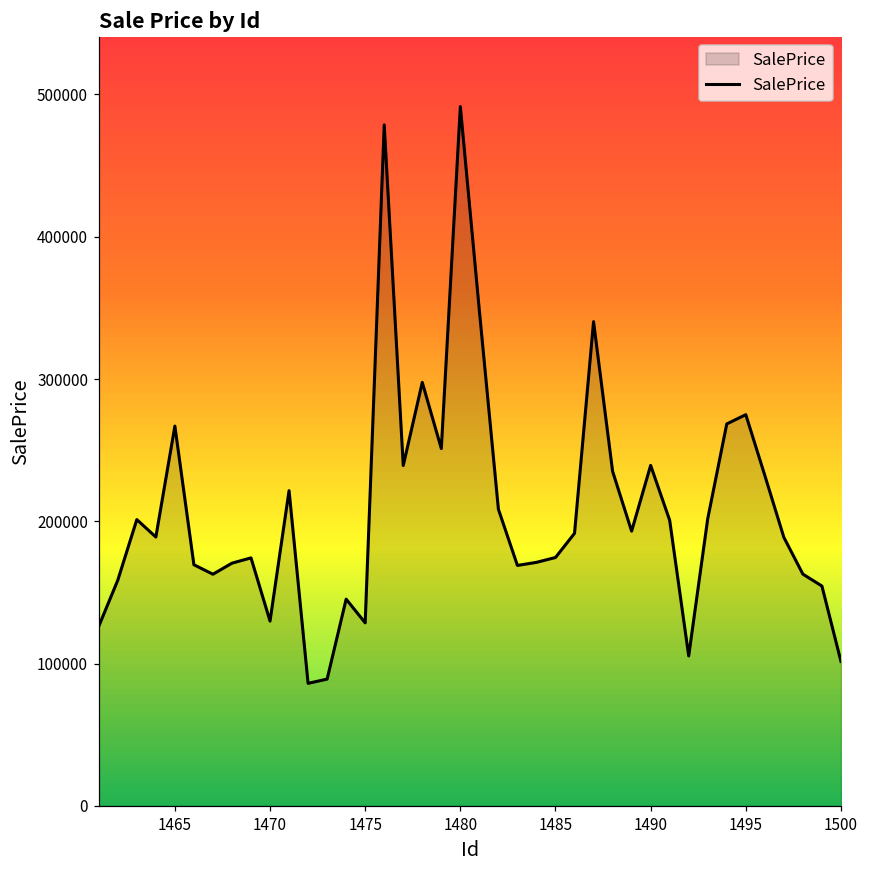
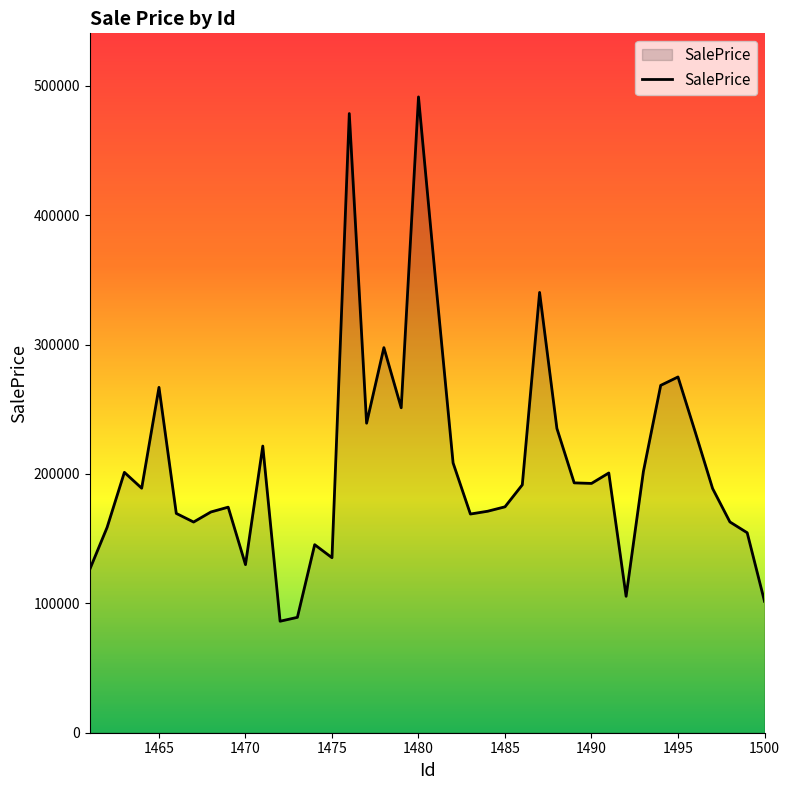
1475: 129000 -> 135000
1490: 239000 -> 193000
